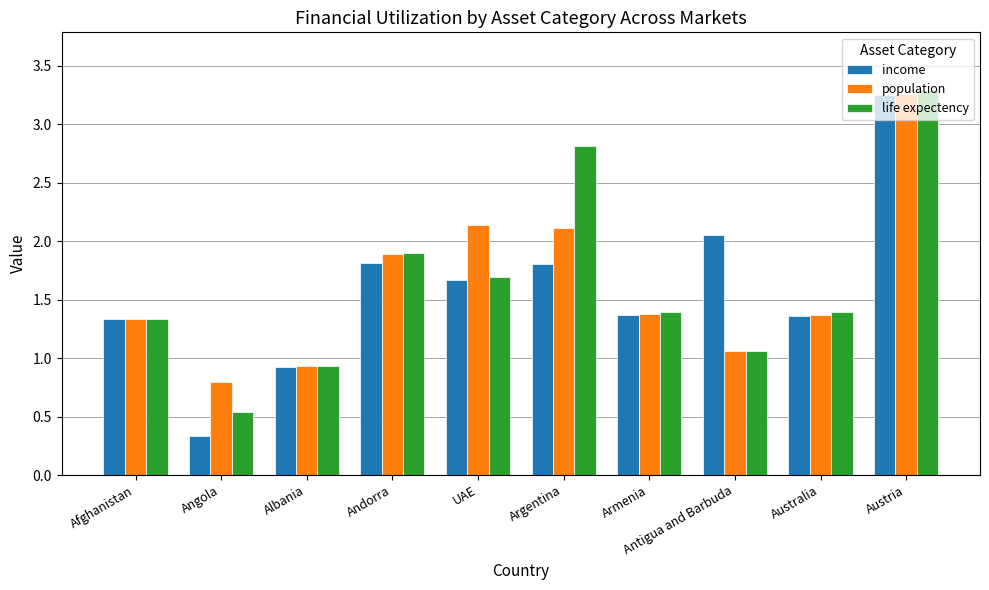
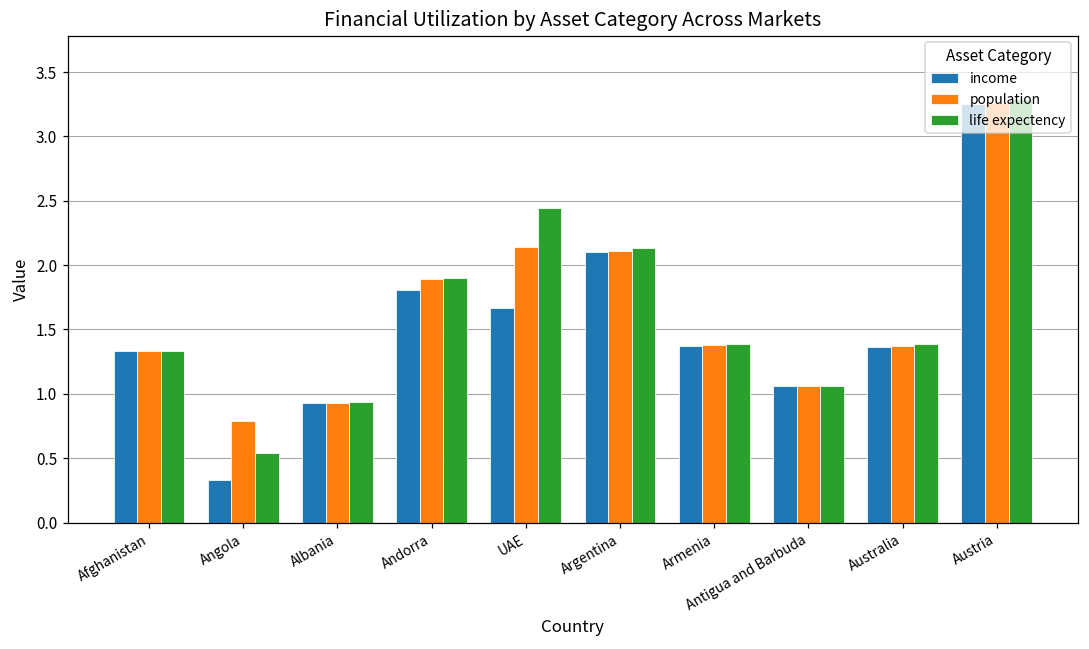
life expectency, UAE: 1.69 -> 2.44
income, Argentina: 1.8 -> 2.1
life expectency, Argentina: 2.81 -> 2.13
income, Antigua and Barbuda: 2.05 -> 1.06
